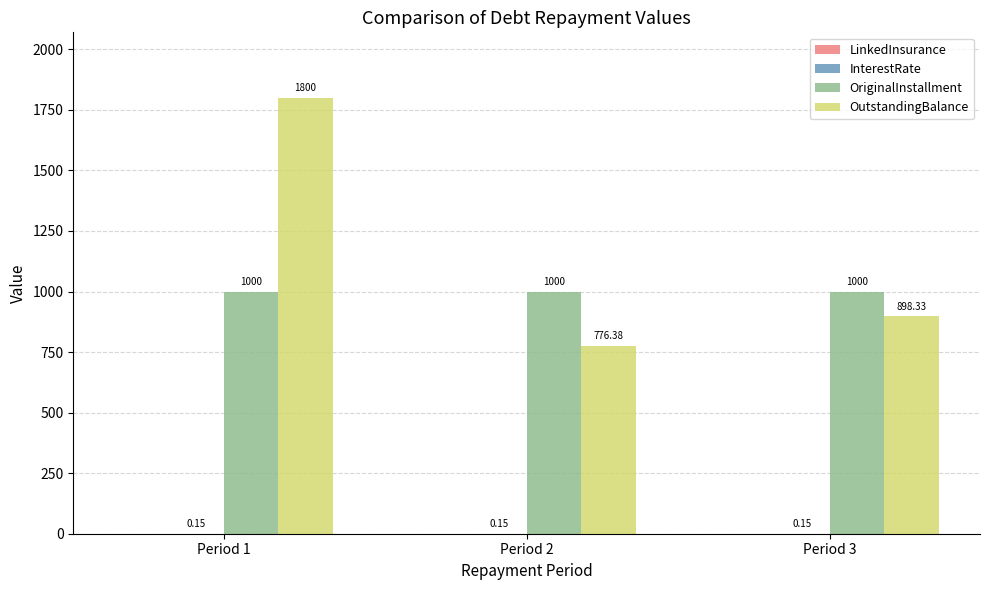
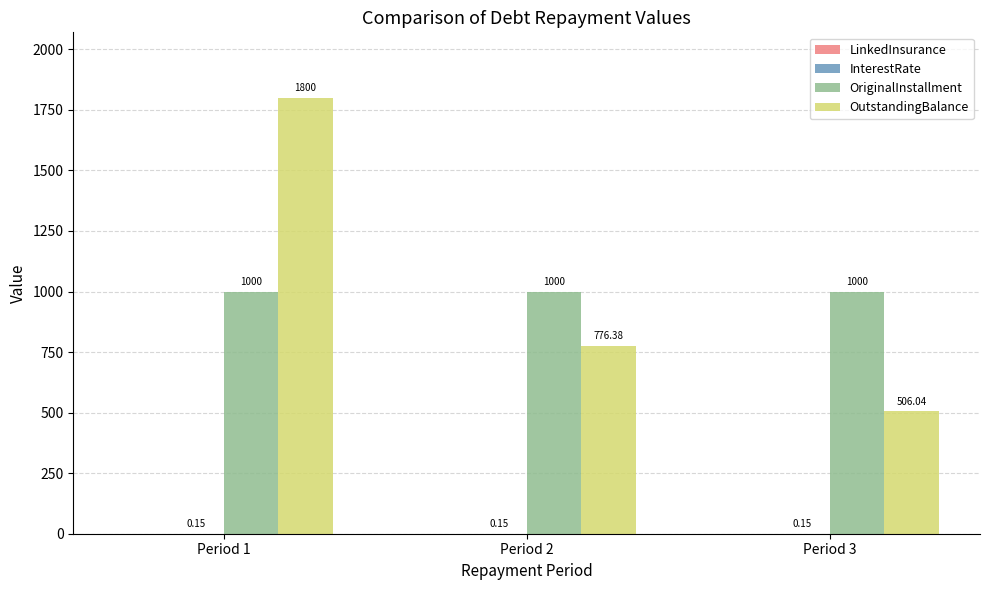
OutstandingBalance, Period 3: 898.33 -> 506.04
